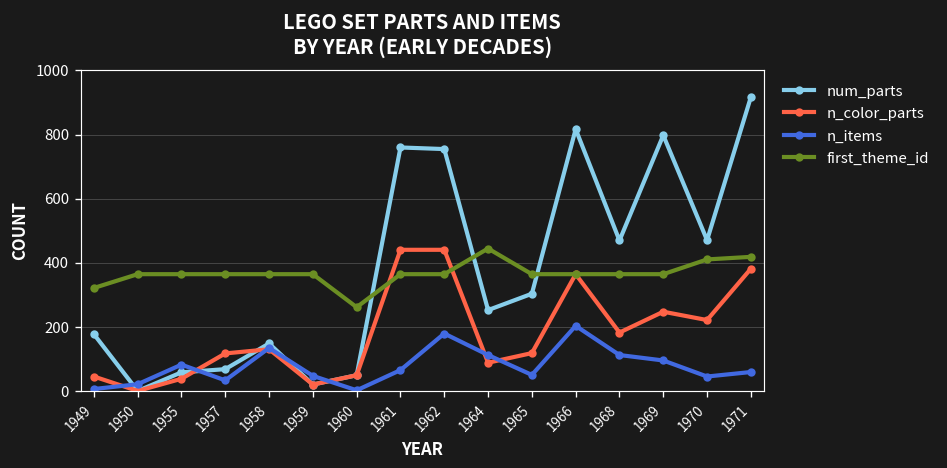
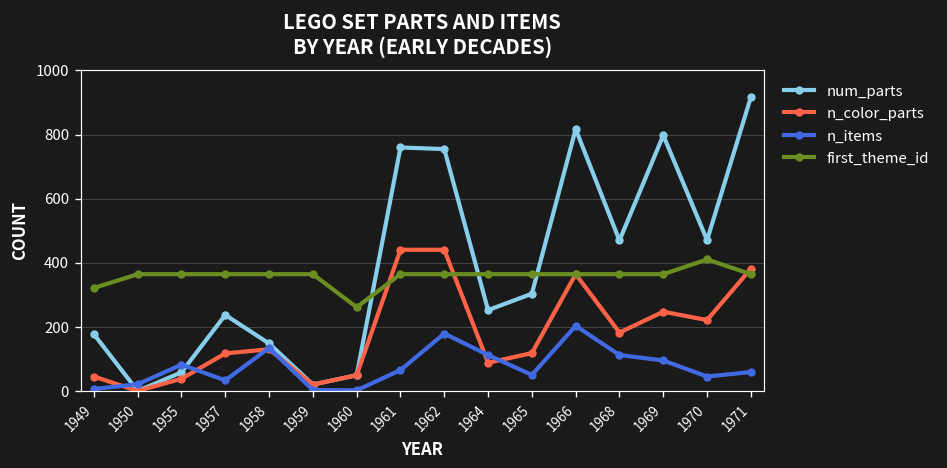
num_parts, 1957: 70 -> 240
n_items, 1959: 50 -> 0
first_theme_id, 1964: 450 -> 370
first_theme_id, 1971: 420 -> 370
